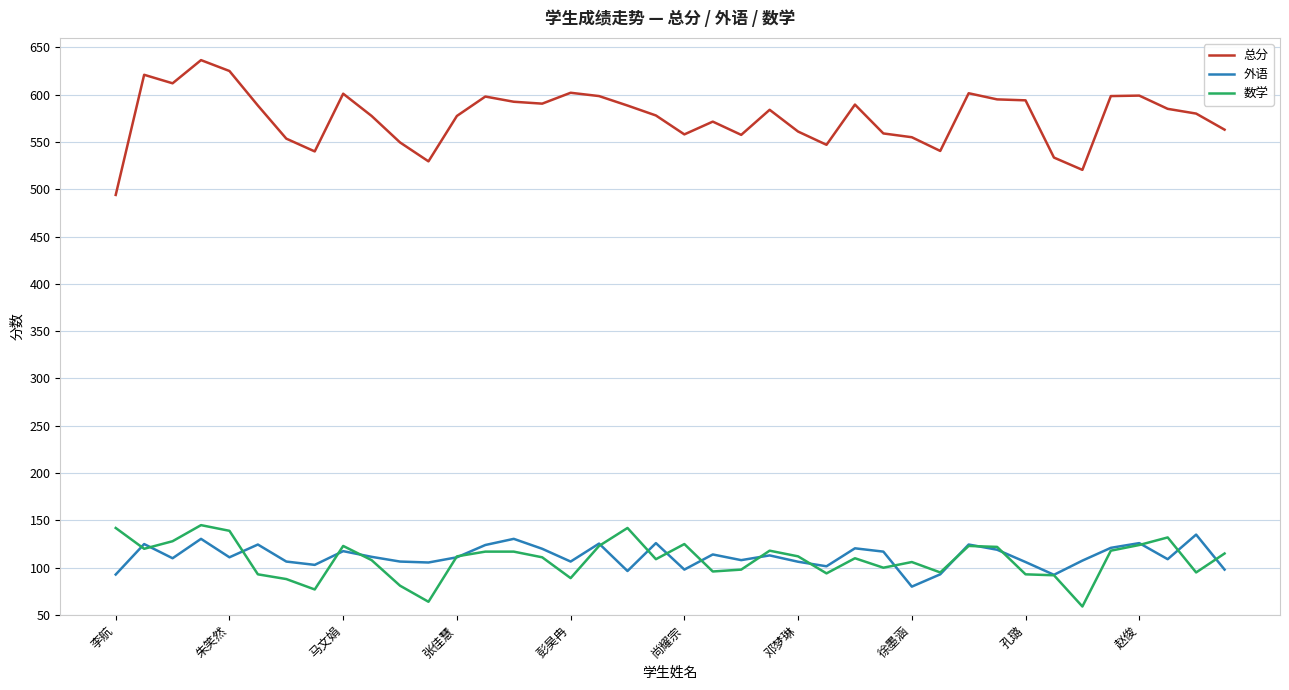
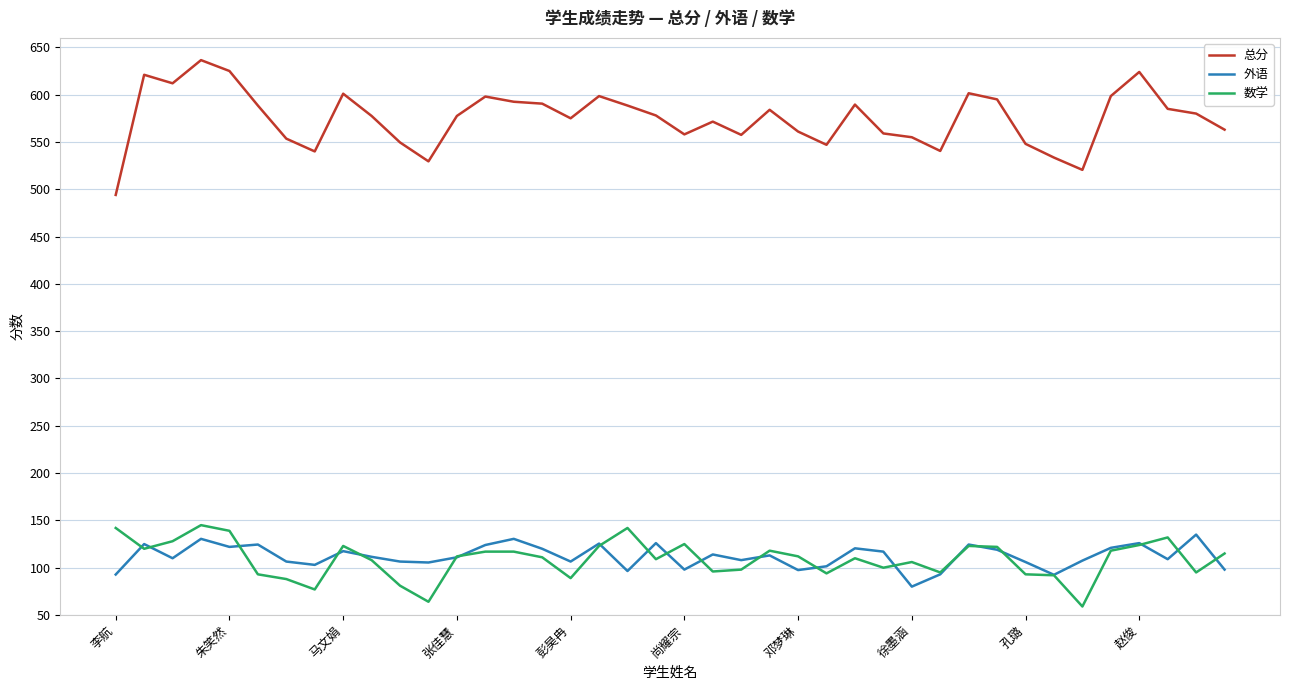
外语, 朱笑然: 110 -> 120
总分, 彭昊冉: 600 -> 580
外语, 邓梦琳: 110 -> 100
总分, 孔璐: 590 -> 550
总分, 赵俊: 600 -> 620
